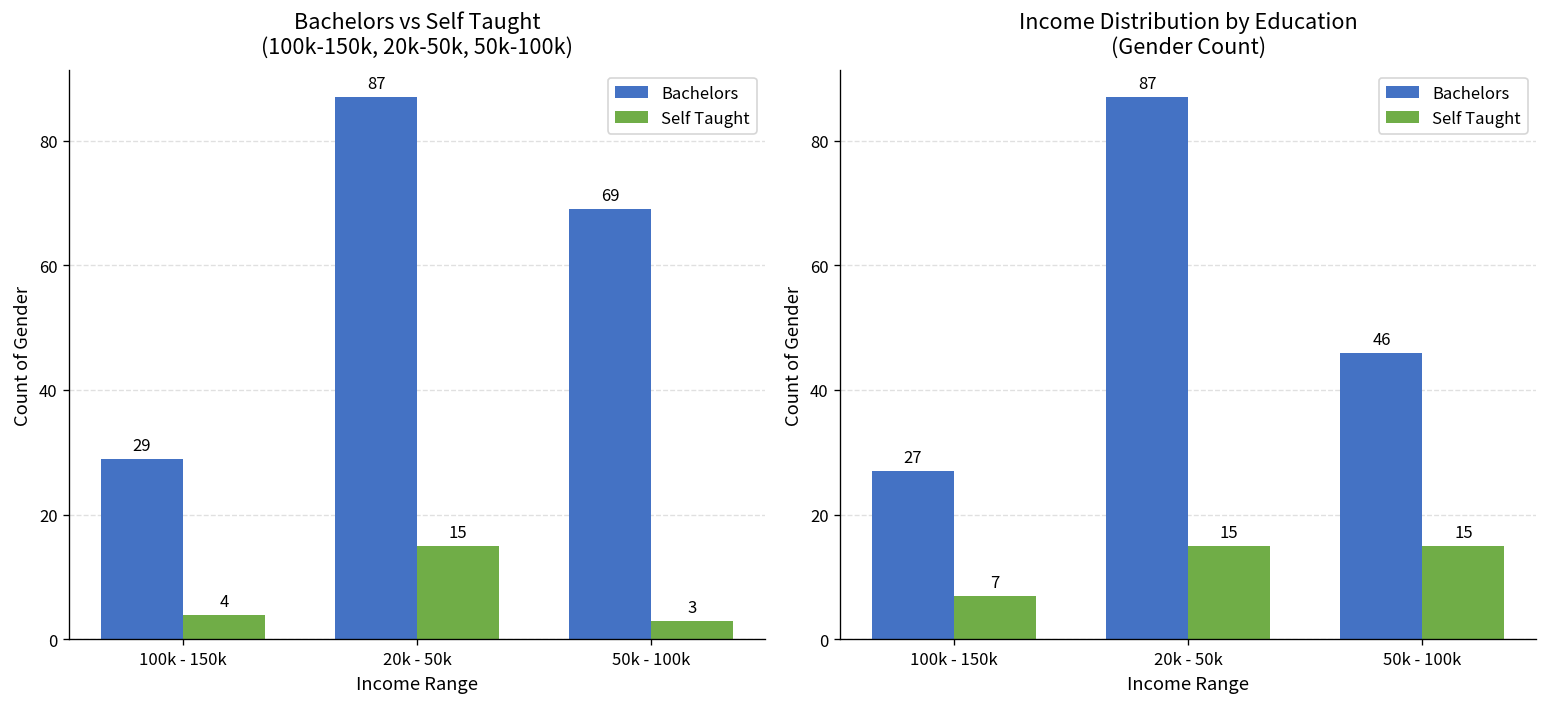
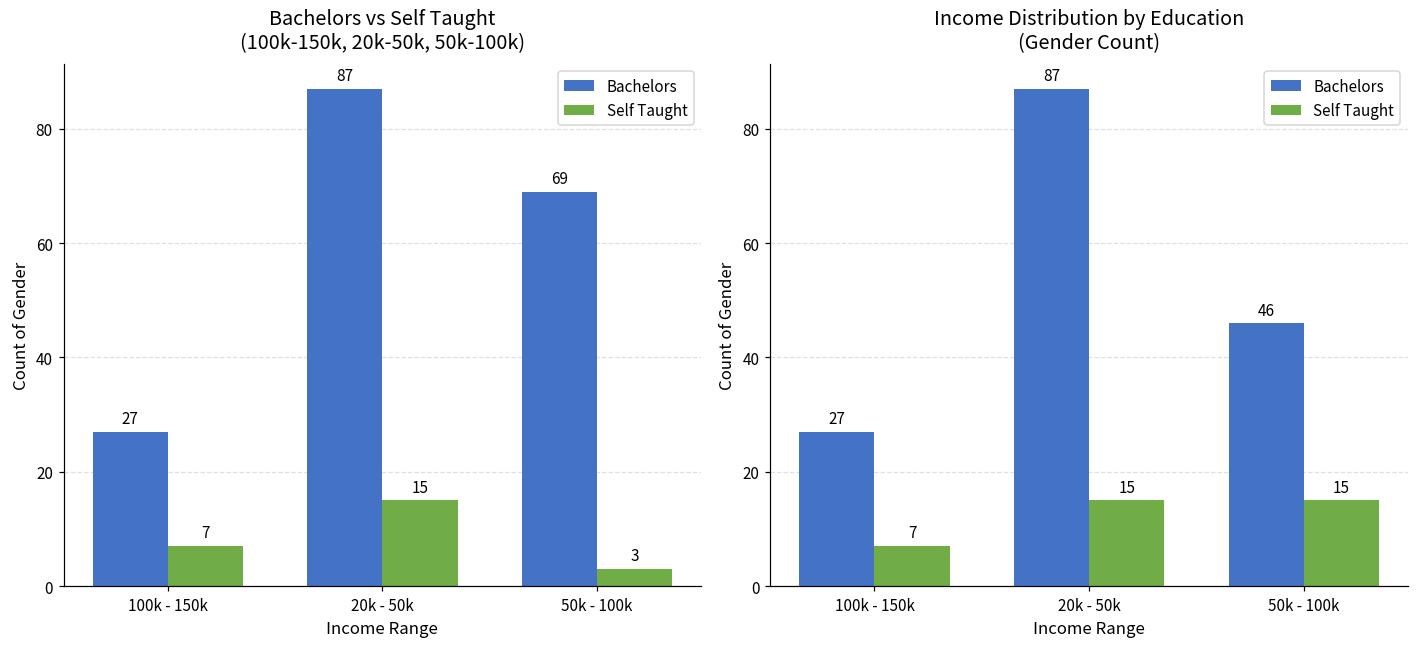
Bachelors vs Self Taught (100k-150k, 20k-50k, 50k-100k), Bachelors, 100k - 150k: 29 -> 27
Bachelors vs Self Taught (100k-150k, 20k-50k, 50k-100k), Self Taught, 100k - 150k: 4 -> 7
